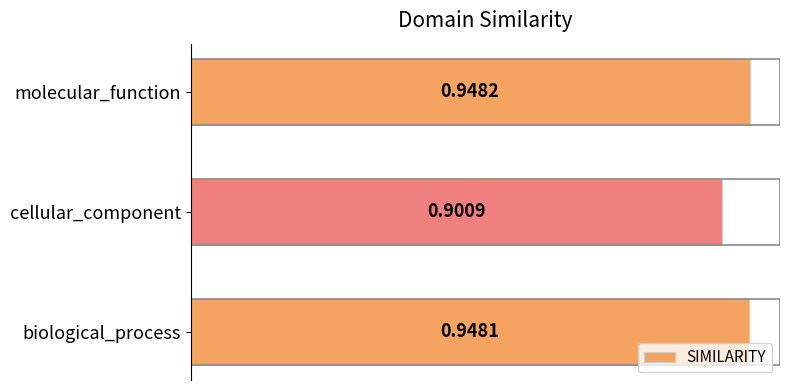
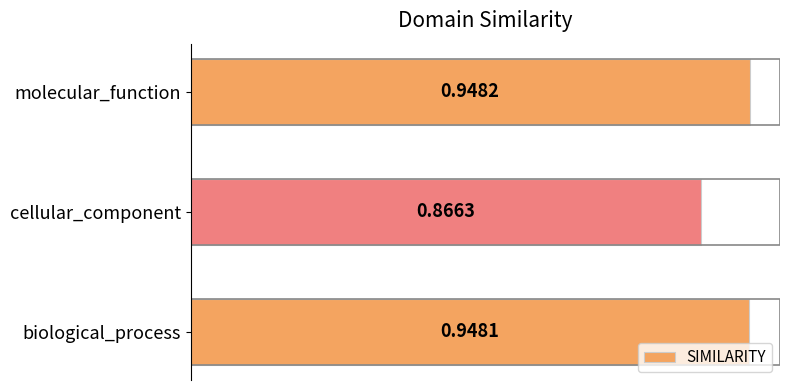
cellular_component: 0.9009 -> 0.8663
